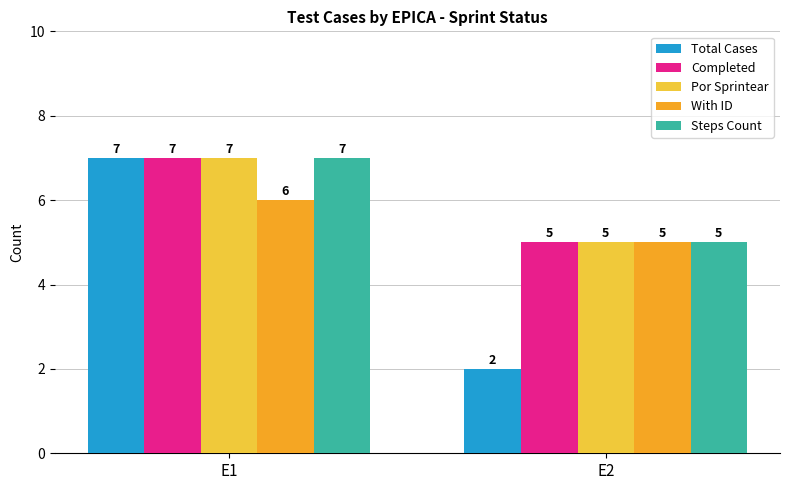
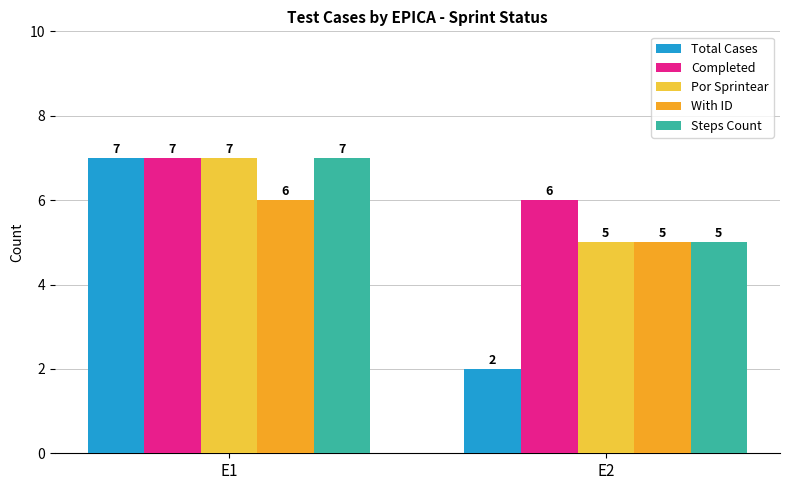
Completed, E2: 5 -> 6
